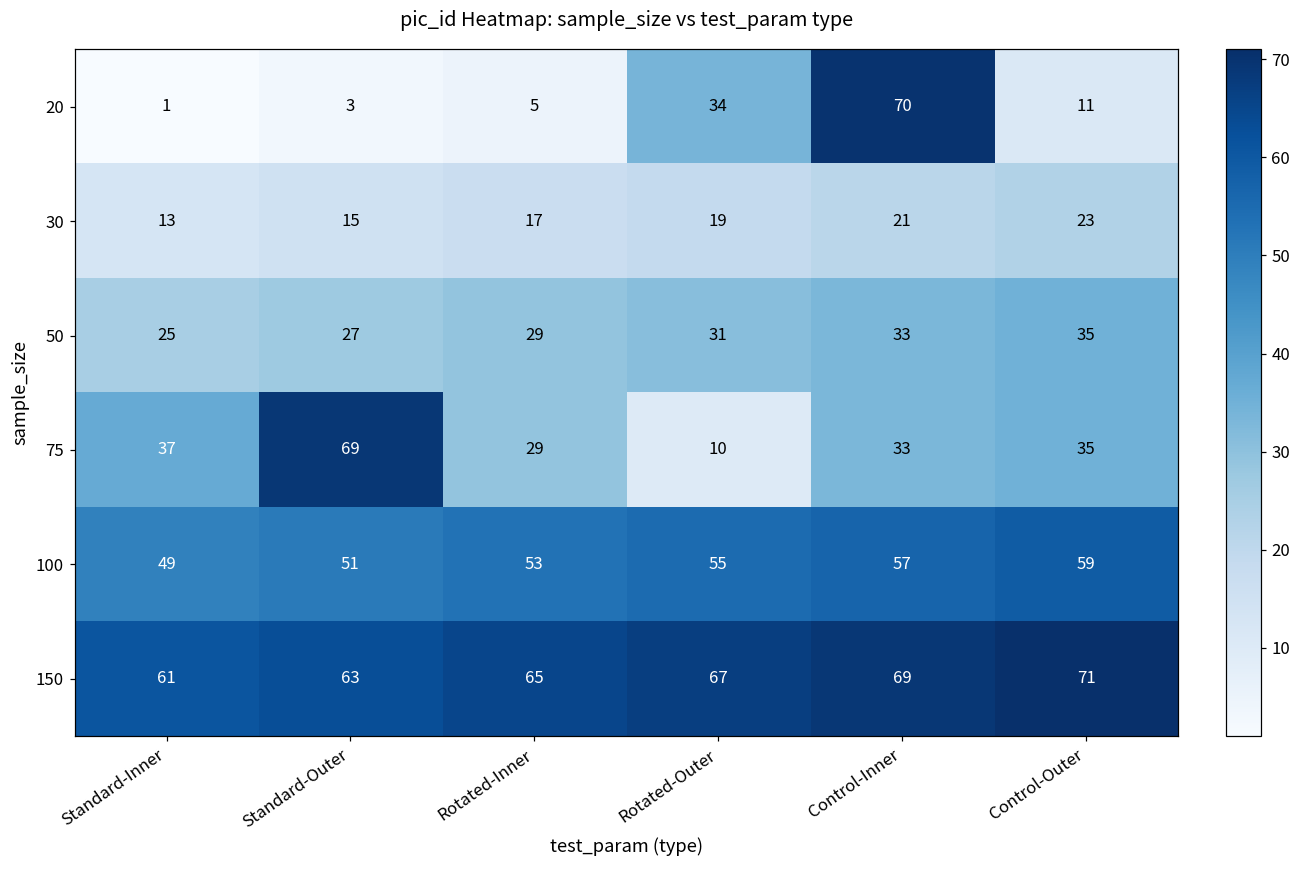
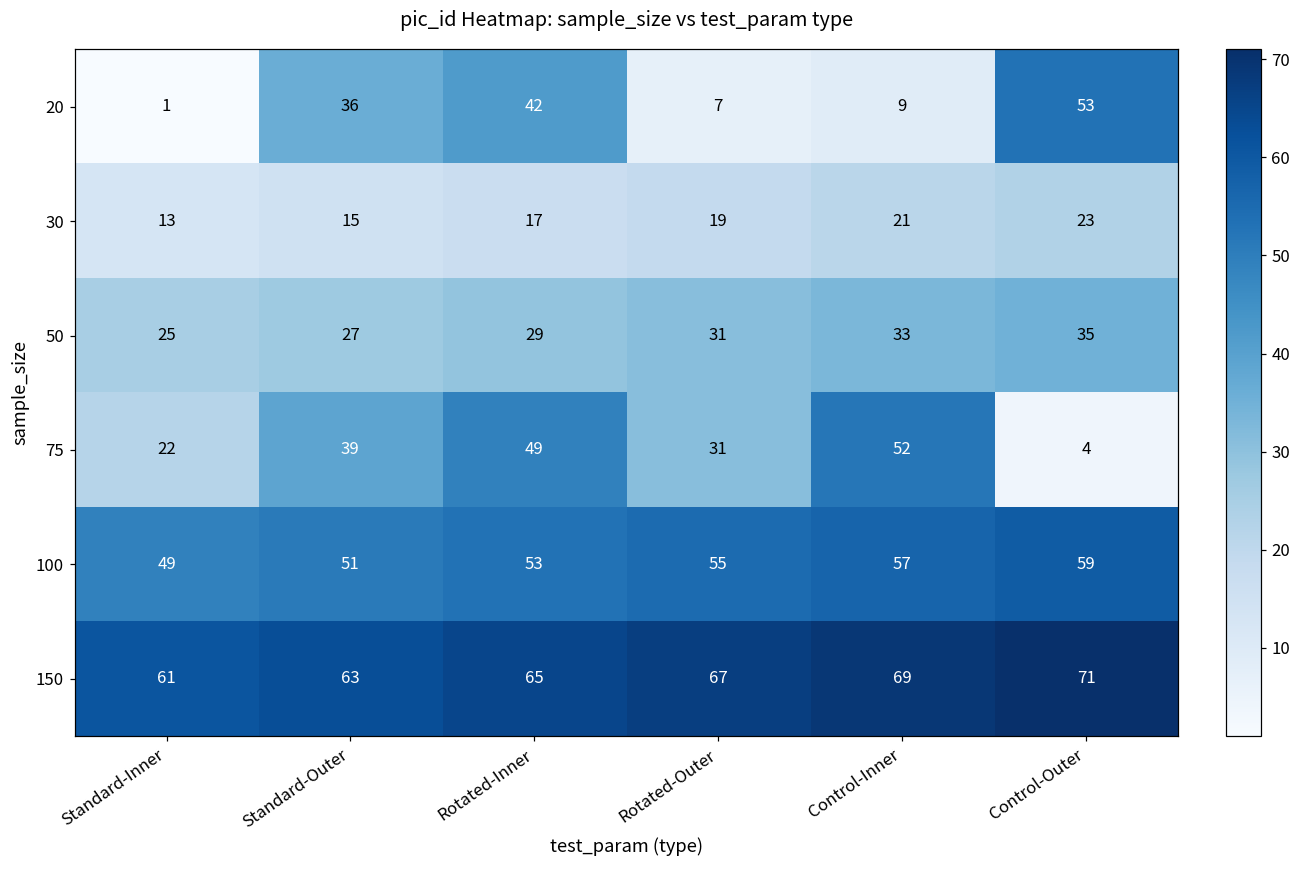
20, Standard-Outer: 3 -> 36
20, Rotated-Inner: 5 -> 42
20, Rotated-Outer: 34 -> 7
20, Control-Inner: 70 -> 9
20, Control-Outer: 11 -> 53
75, Standard-Inner: 37 -> 22
75, Standard-Outer: 69 -> 39
75, Rotated-Inner: 29 -> 49
75, Rotated-Outer: 10 -> 31
75, Control-Inner: 33 -> 52
75, Control-Outer: 35 -> 4
